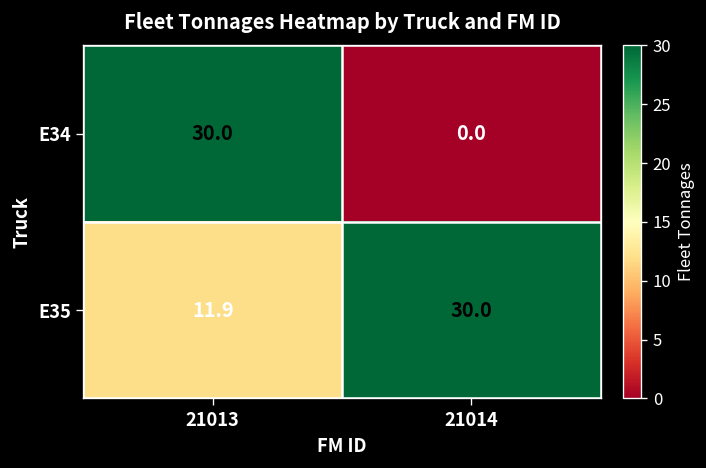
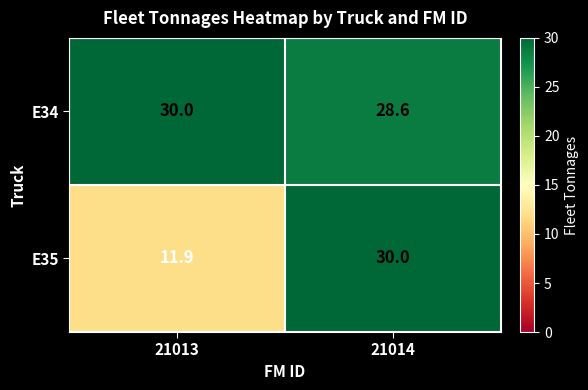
E34, 21014: 0.0 -> 28.6
